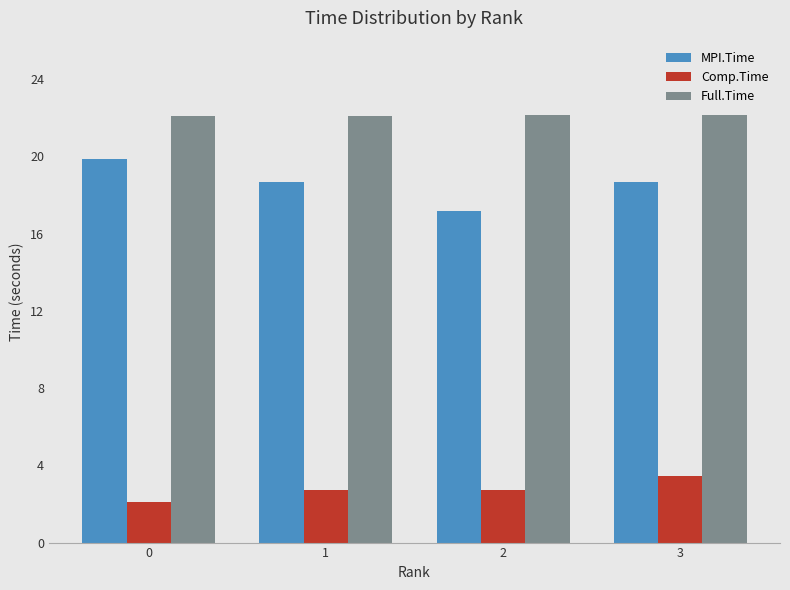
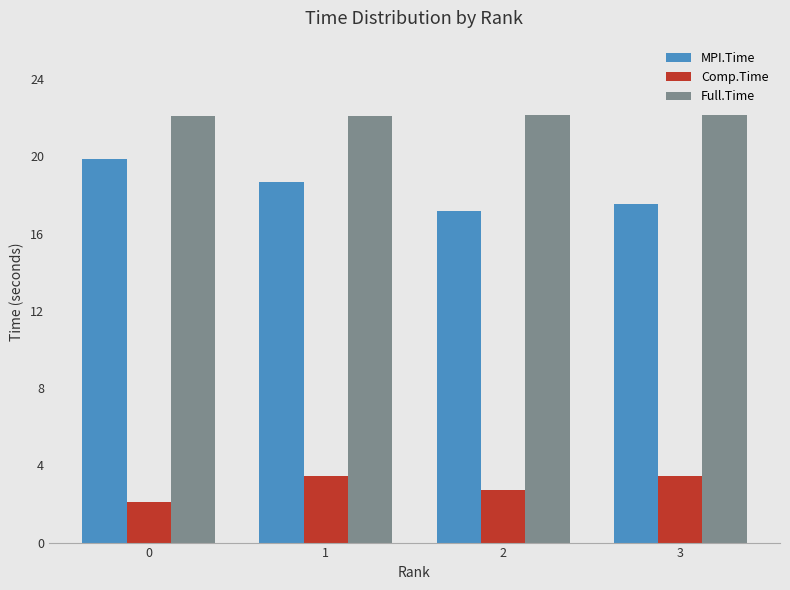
Comp.Time, 1: 2.7 -> 3.4
MPI.Time, 3: 18.7 -> 17.5
